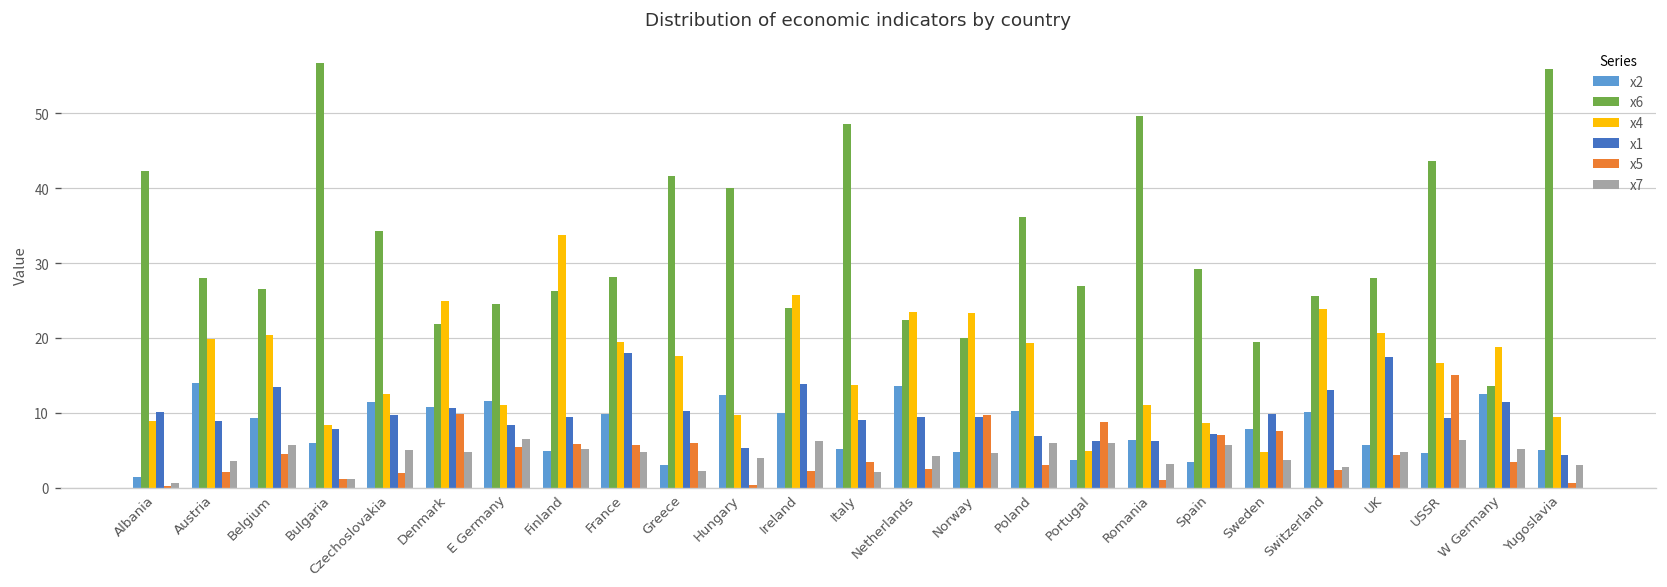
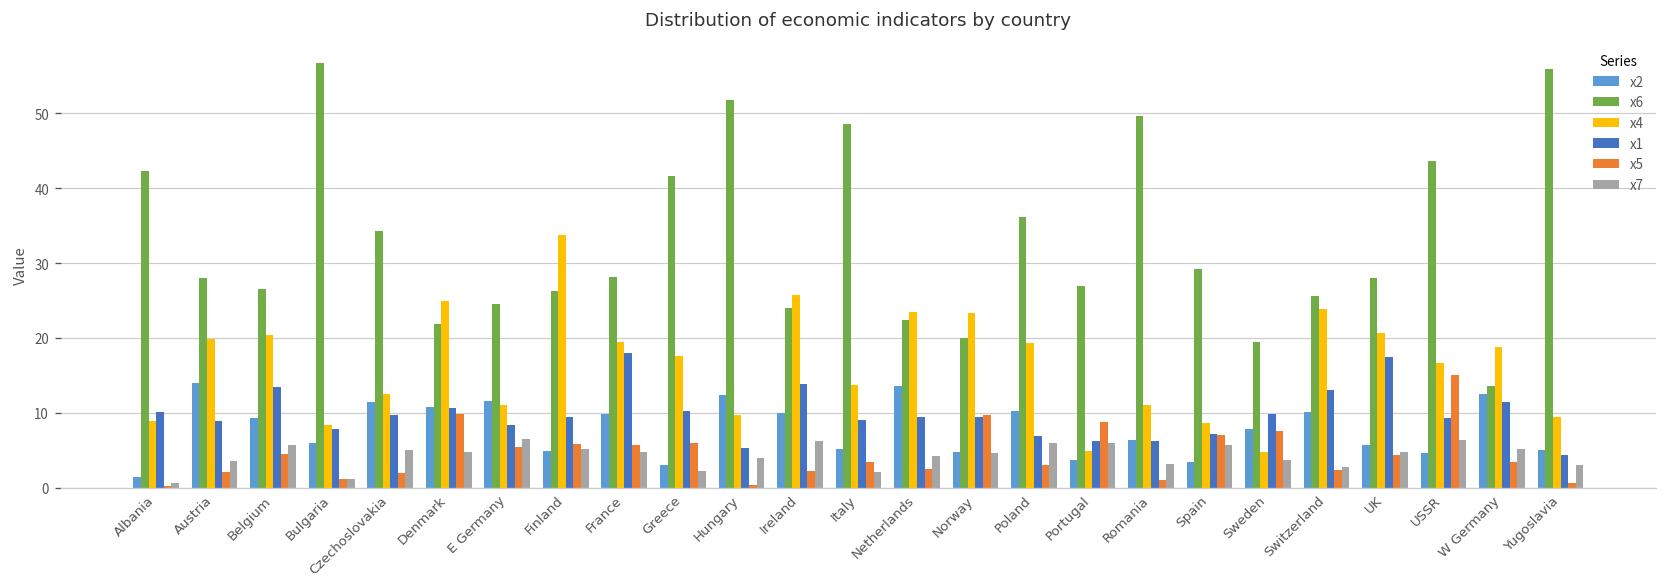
x6, Hungary: 40 -> 52
